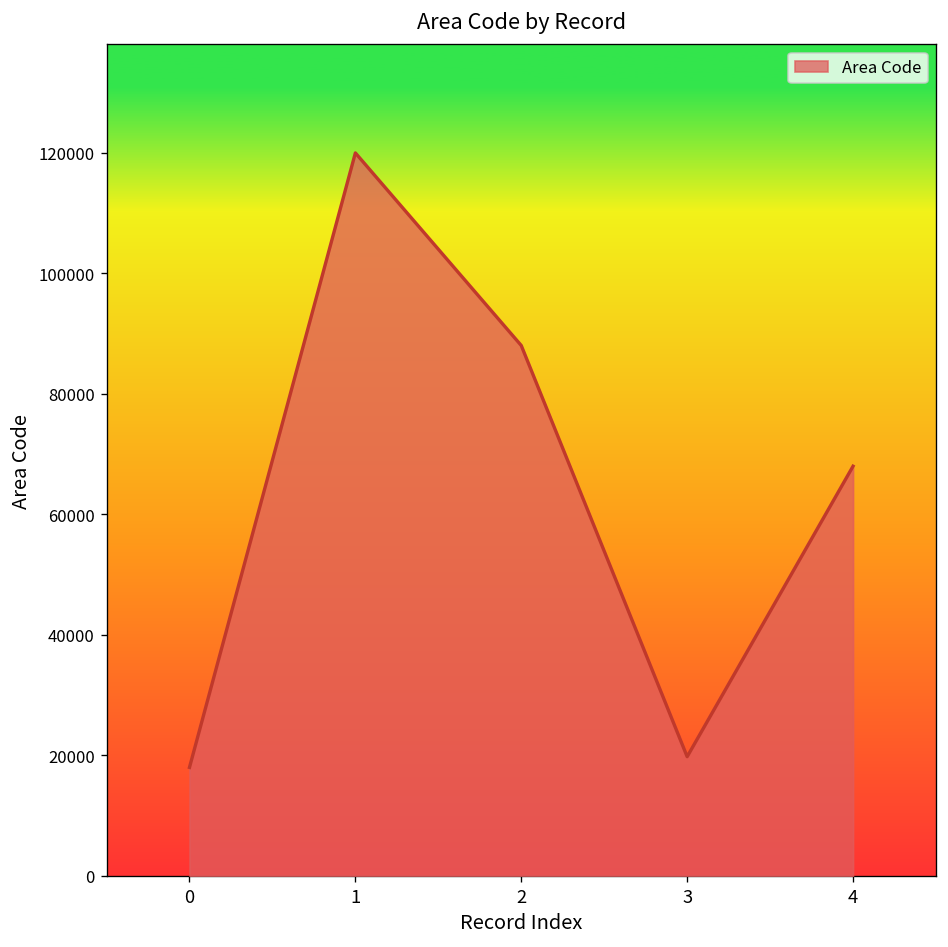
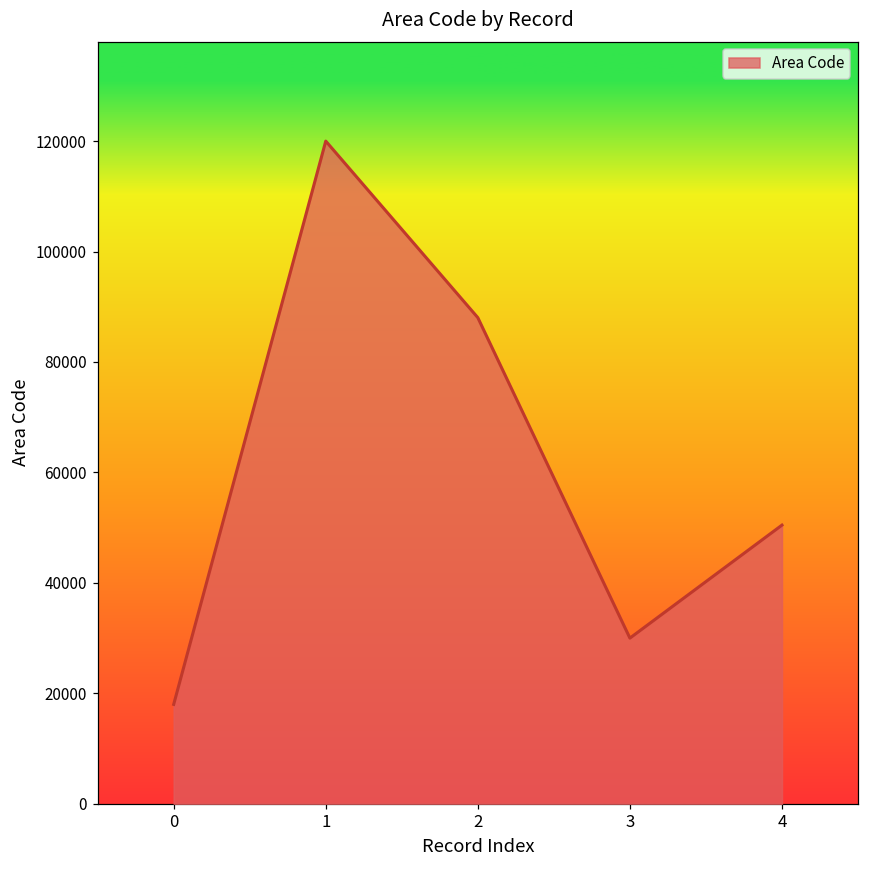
3: 20000 -> 30000
4: 68000 -> 50000
